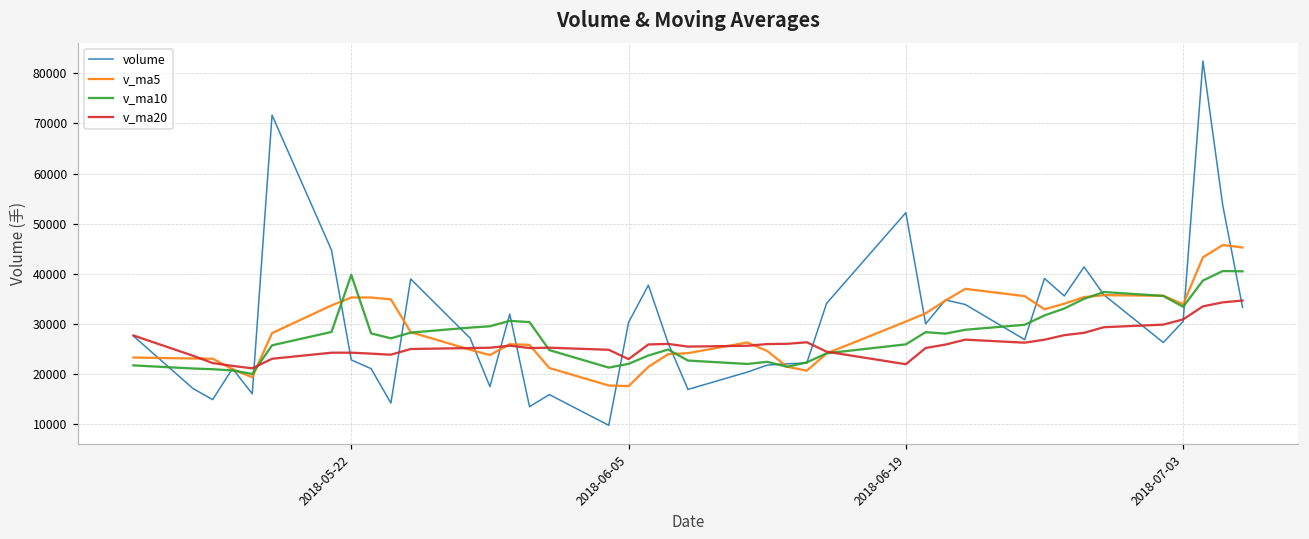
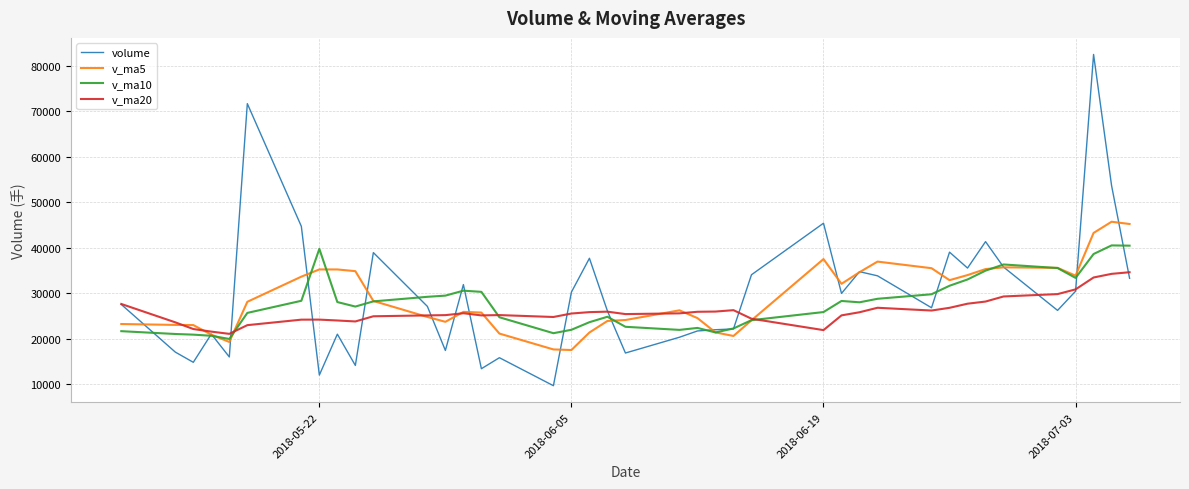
volume, 2018-05-22: 23000 -> 12000
v_ma20, 2018-06-05: 23000 -> 26000
volume, 2018-06-19: 52000 -> 45000
v_ma5, 2018-06-19: 30000 -> 38000
